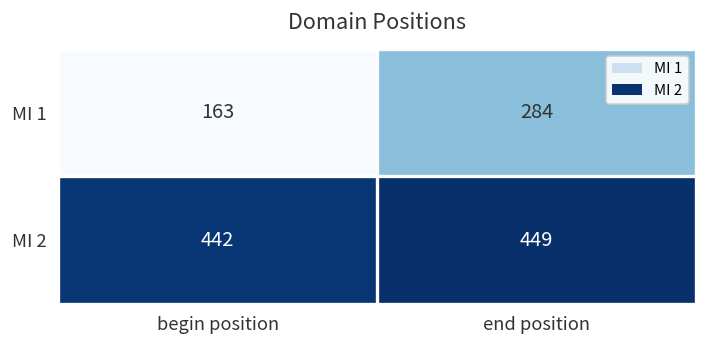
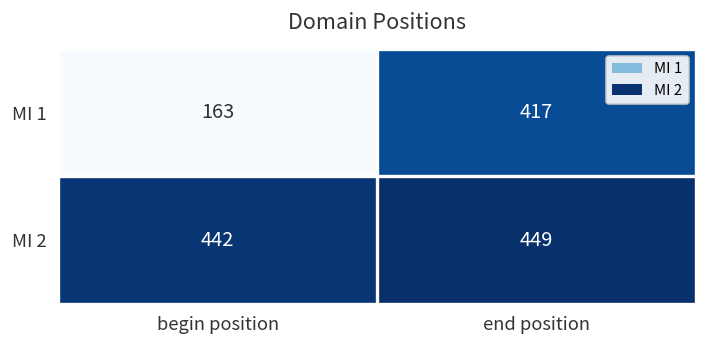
MI 1, end position: 284 -> 417
